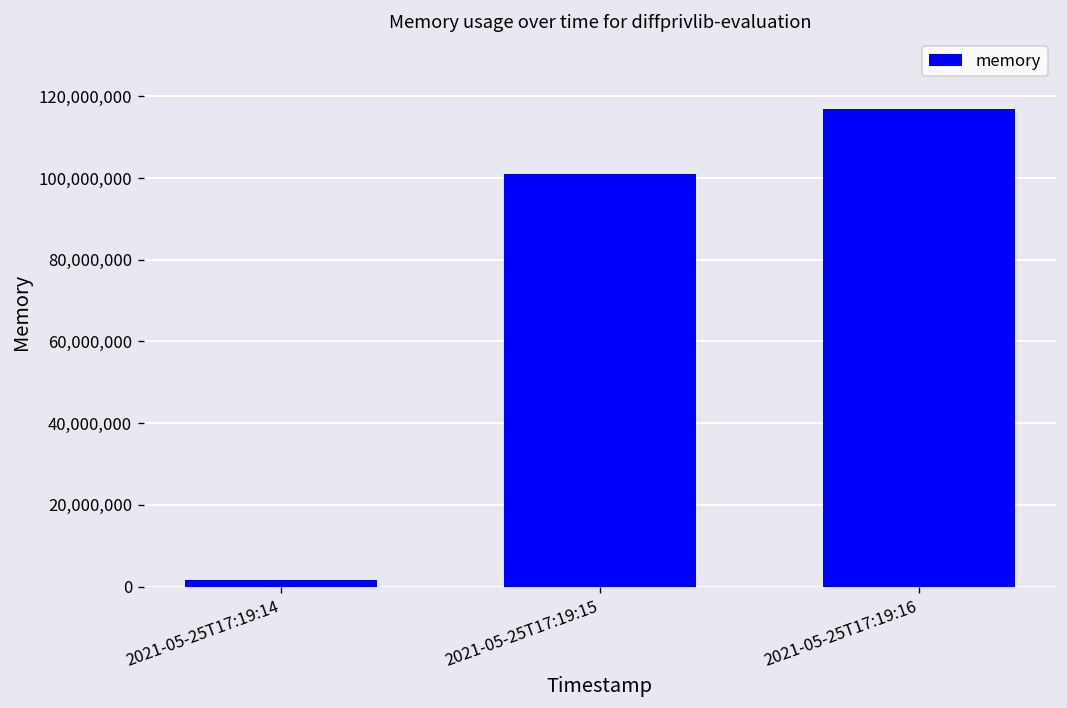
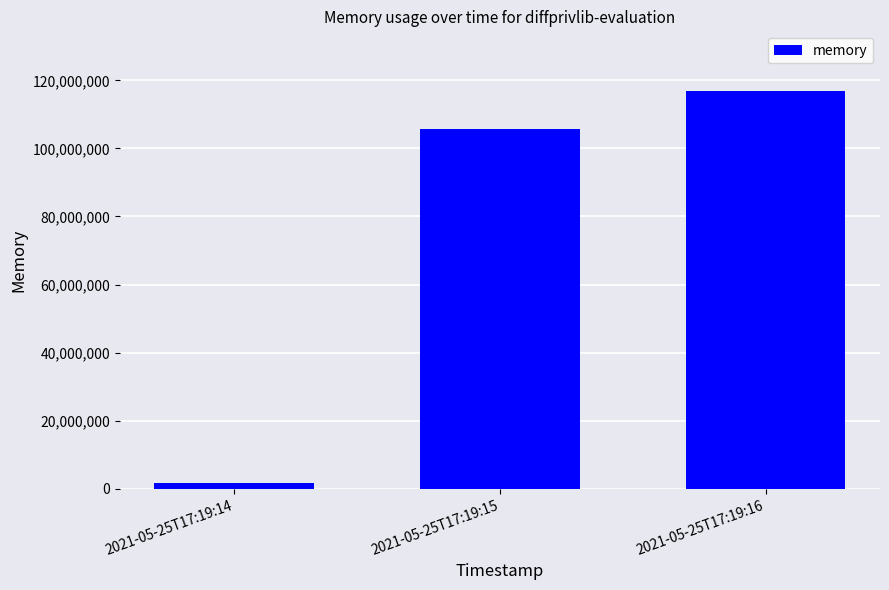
2021-05-25T17:19:15: 101,000,000 -> 106,000,000
